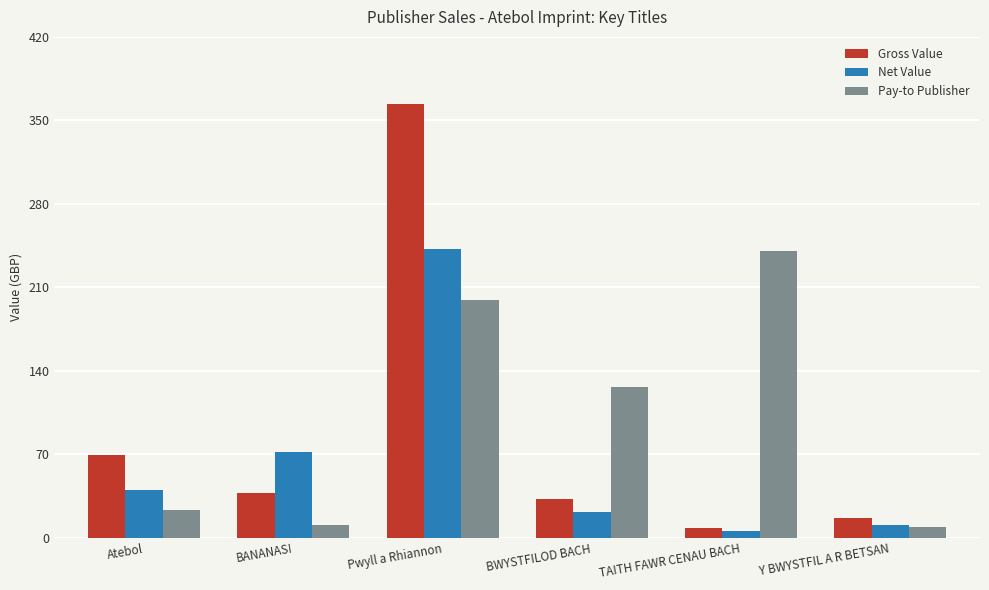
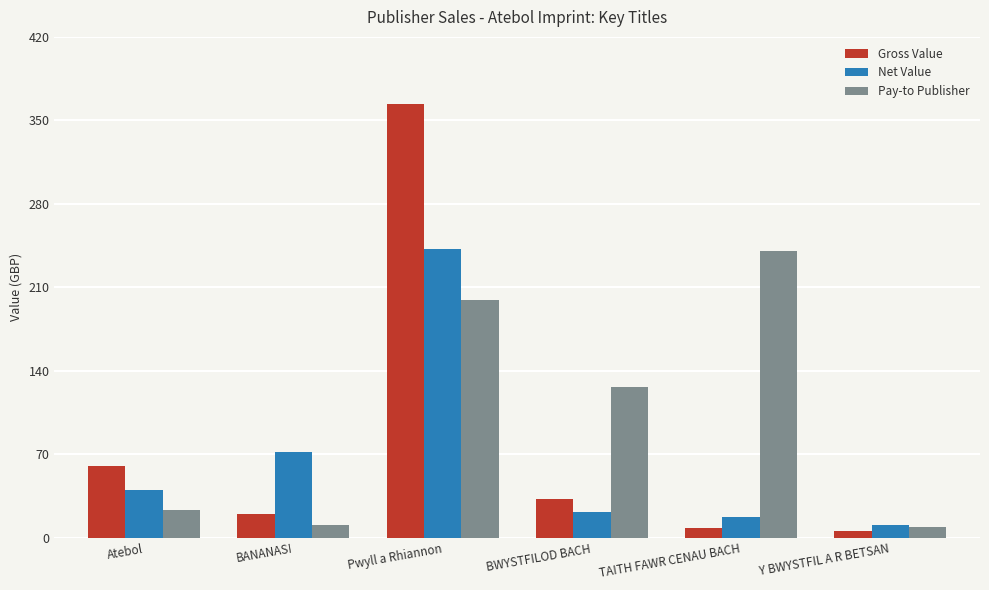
Gross Value, Atebol: 69 -> 60
Gross Value, BANANAS!: 37 -> 20
Net Value, TAITH FAWR CENAU BACH: 5 -> 17
Gross Value, Y BWYSTFIL A R BETSAN: 16 -> 5
